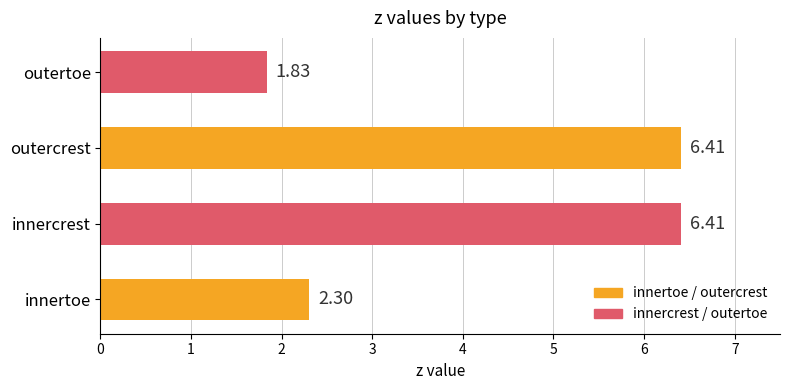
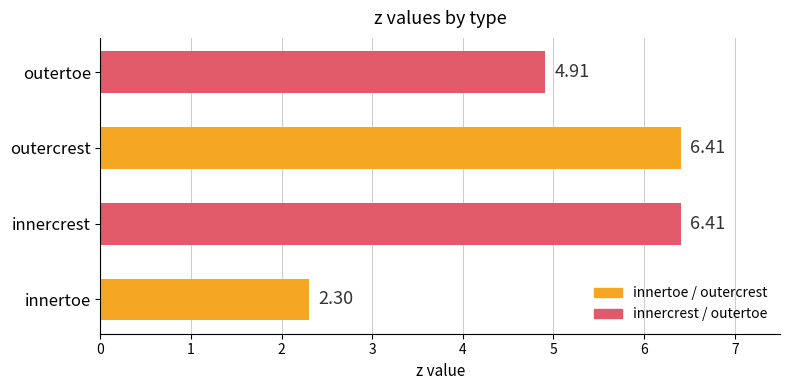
outertoe: 1.83 -> 4.91
